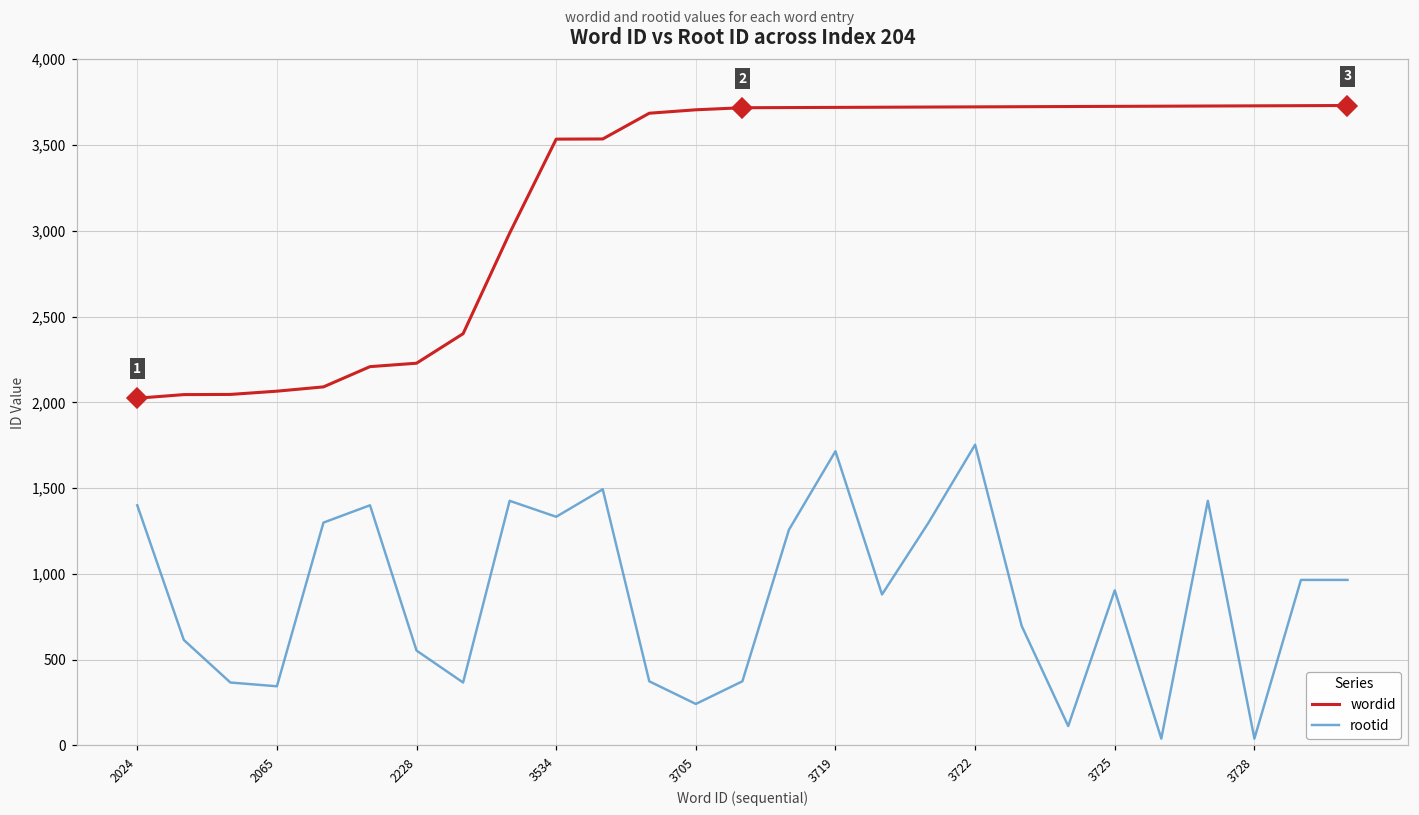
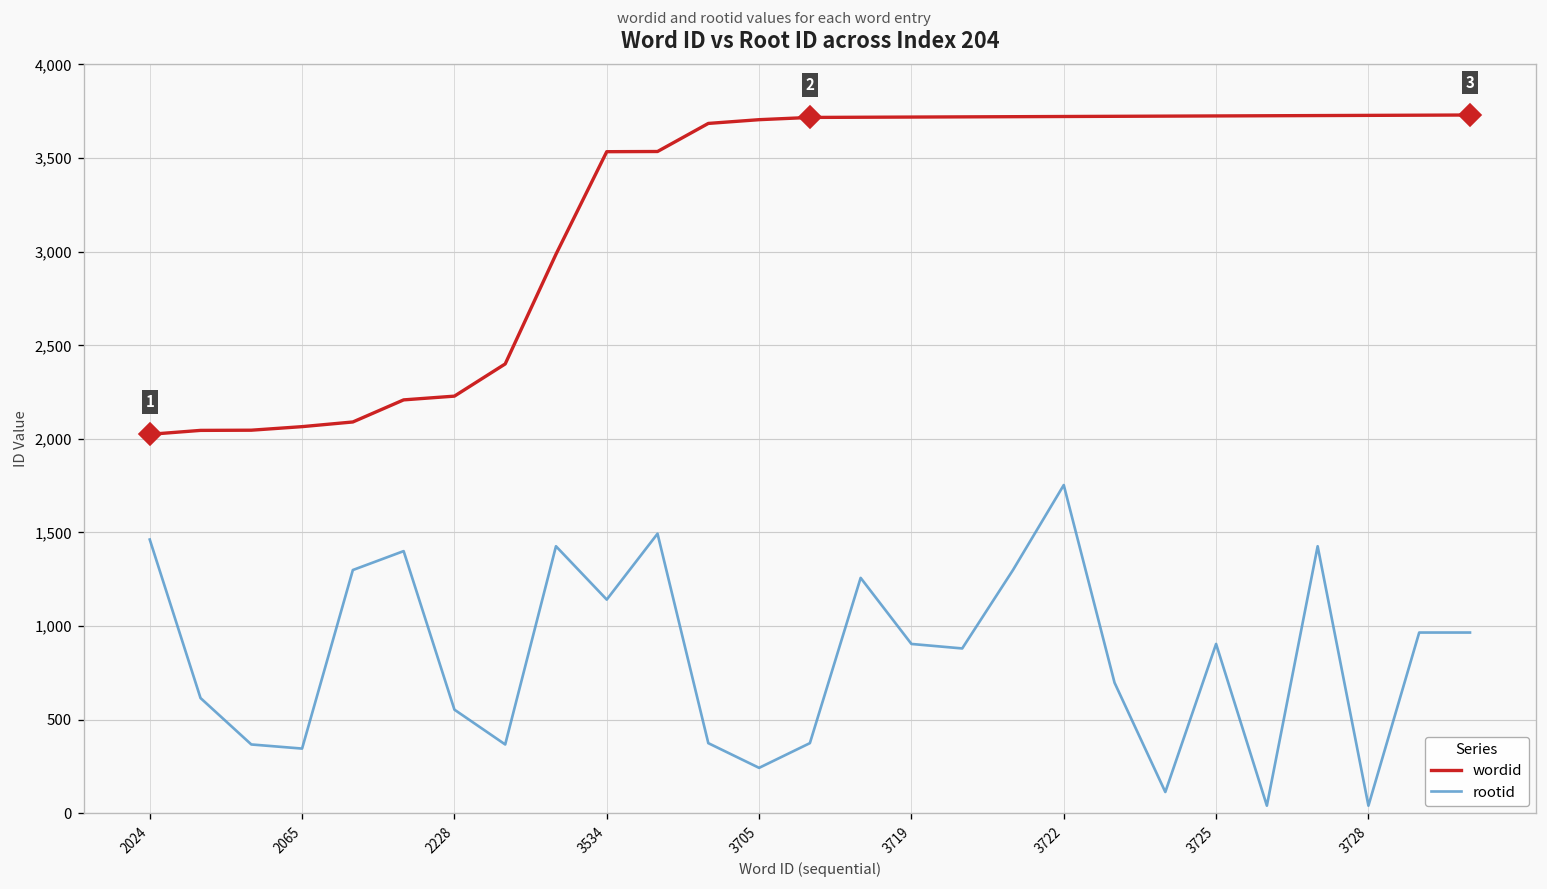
rootid, 2024: 1,400 -> 1,460
rootid, 3534: 1,330 -> 1,140
rootid, 3719: 1,720 -> 900
